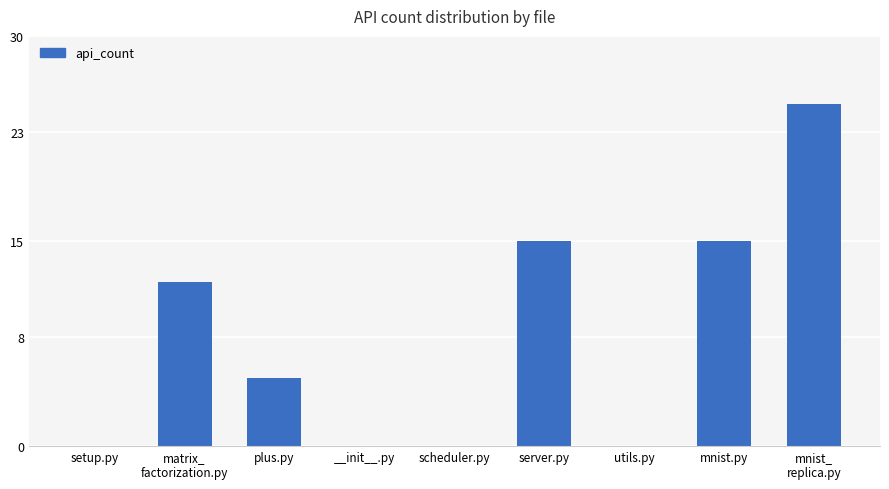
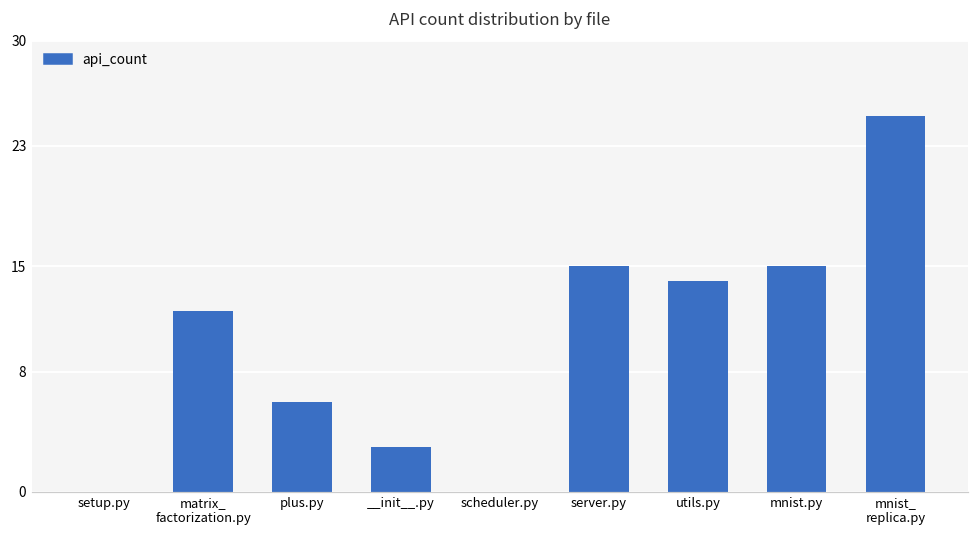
plus.py: 5 -> 6
__init__.py: 0 -> 3
utils.py: 0 -> 14
